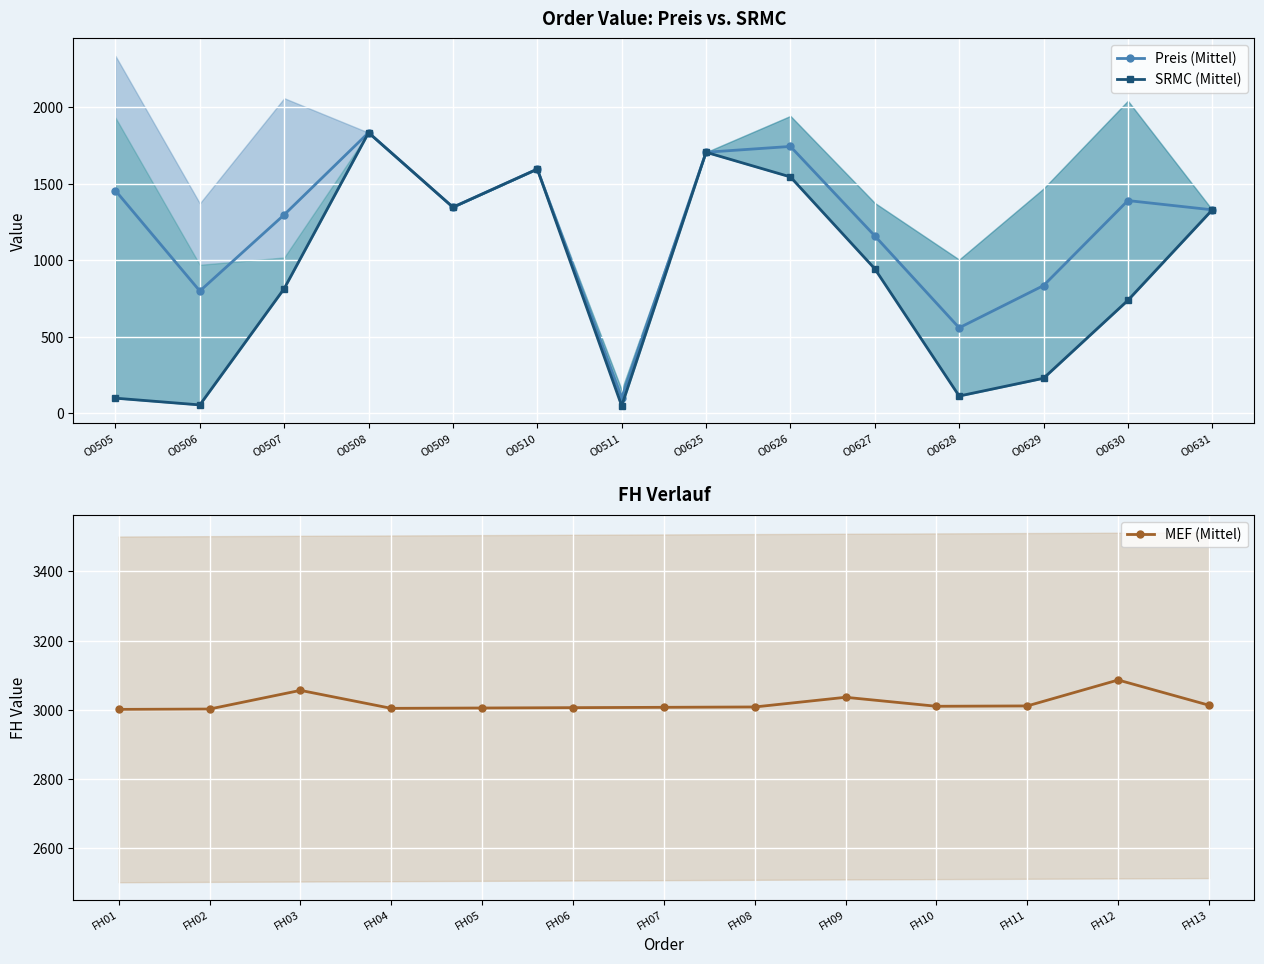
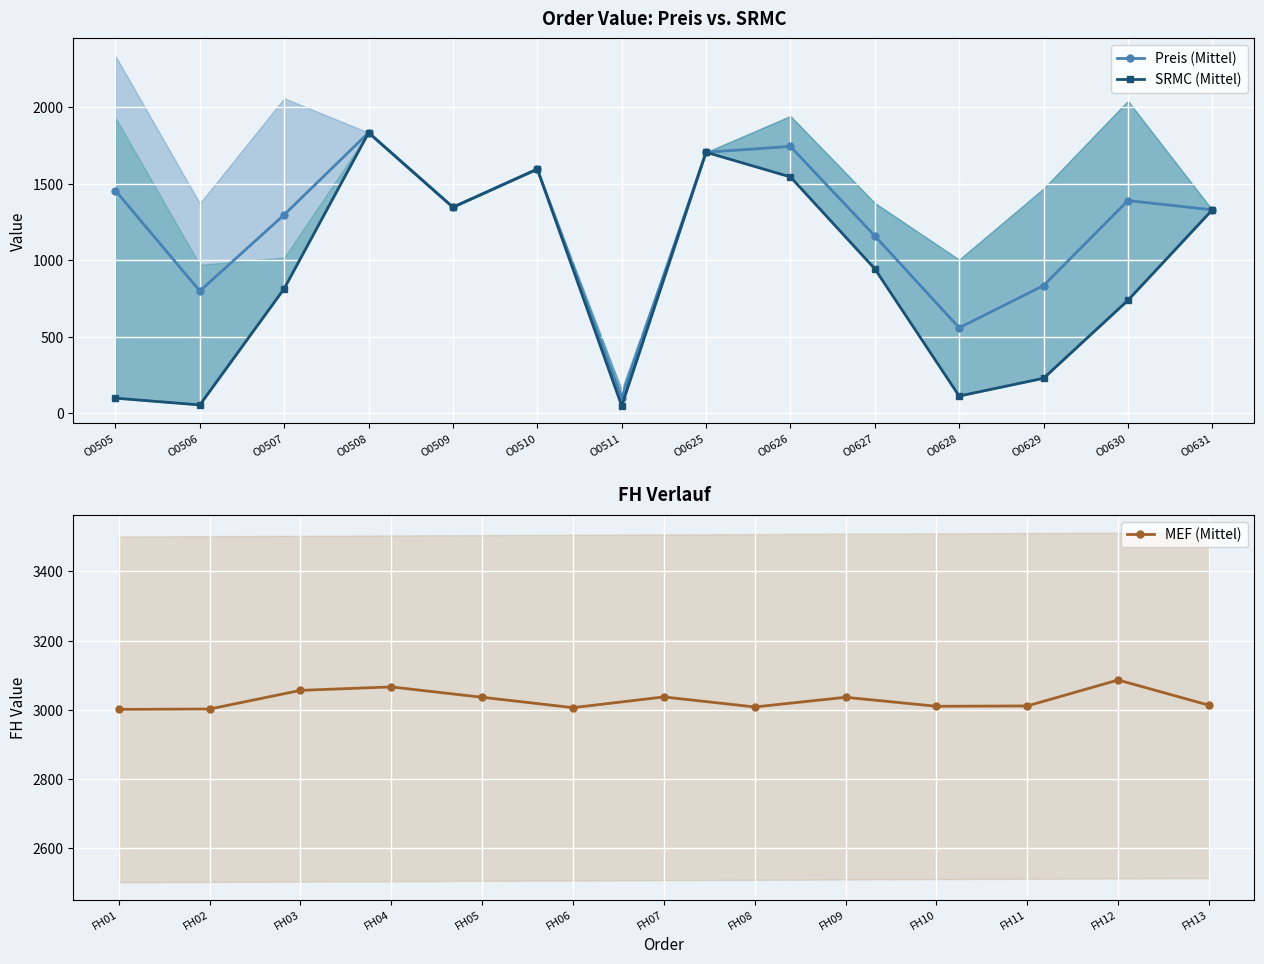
FH Verlauf, MEF (Mittel), FH04: 3000 -> 3070
FH Verlauf, MEF (Mittel), FH05: 3010 -> 3040
FH Verlauf, MEF (Mittel), FH07: 3010 -> 3040
